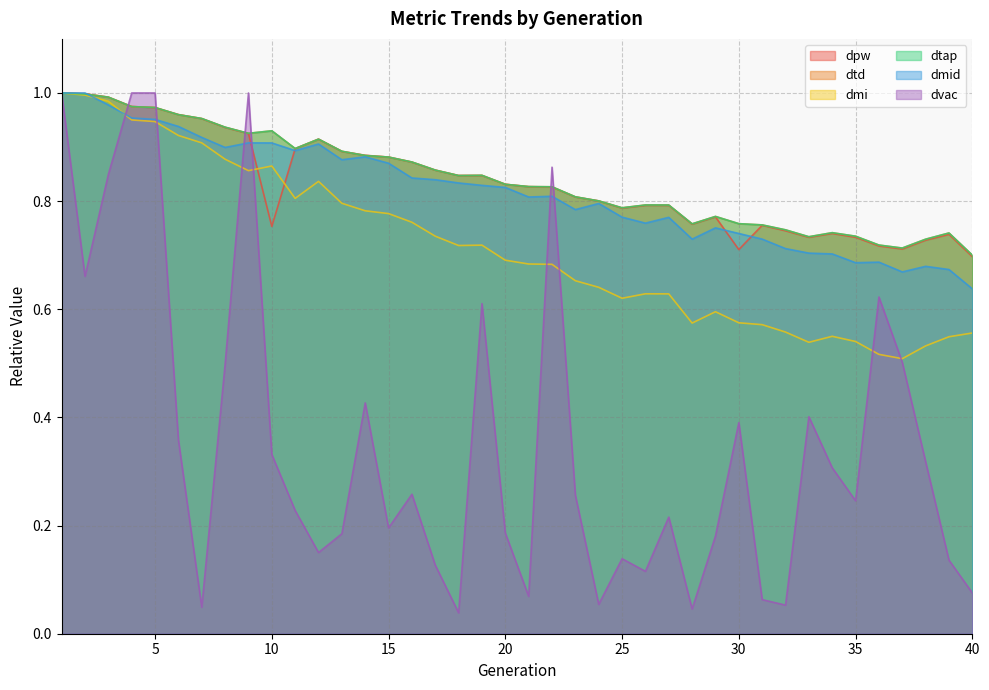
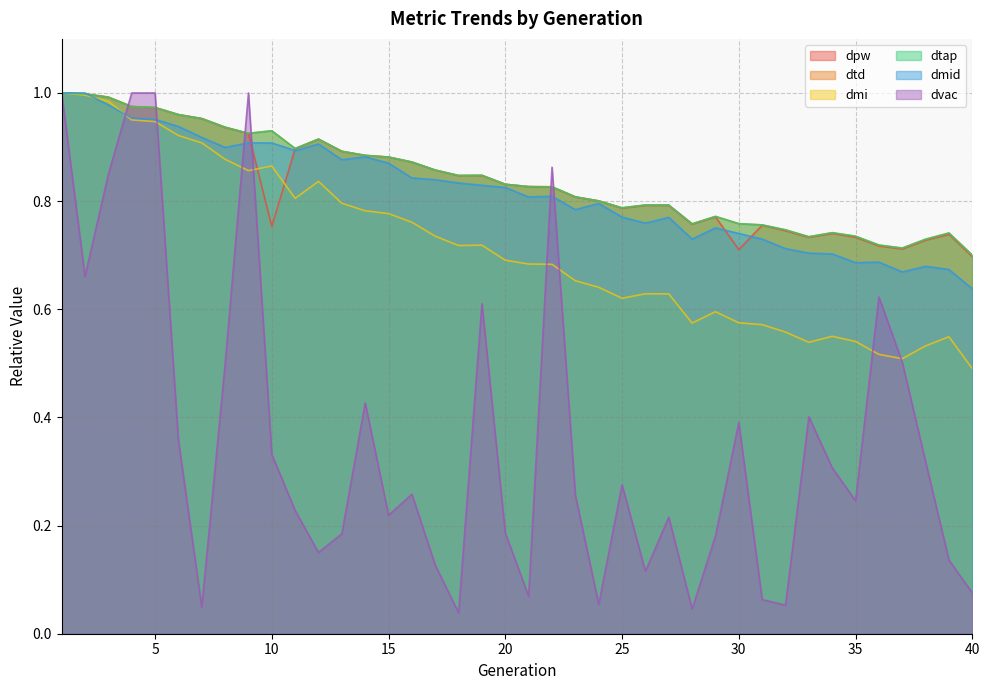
dvac, 15: 0.20 -> 0.22
dvac, 25: 0.14 -> 0.28
dmi, 40: 0.56 -> 0.49
